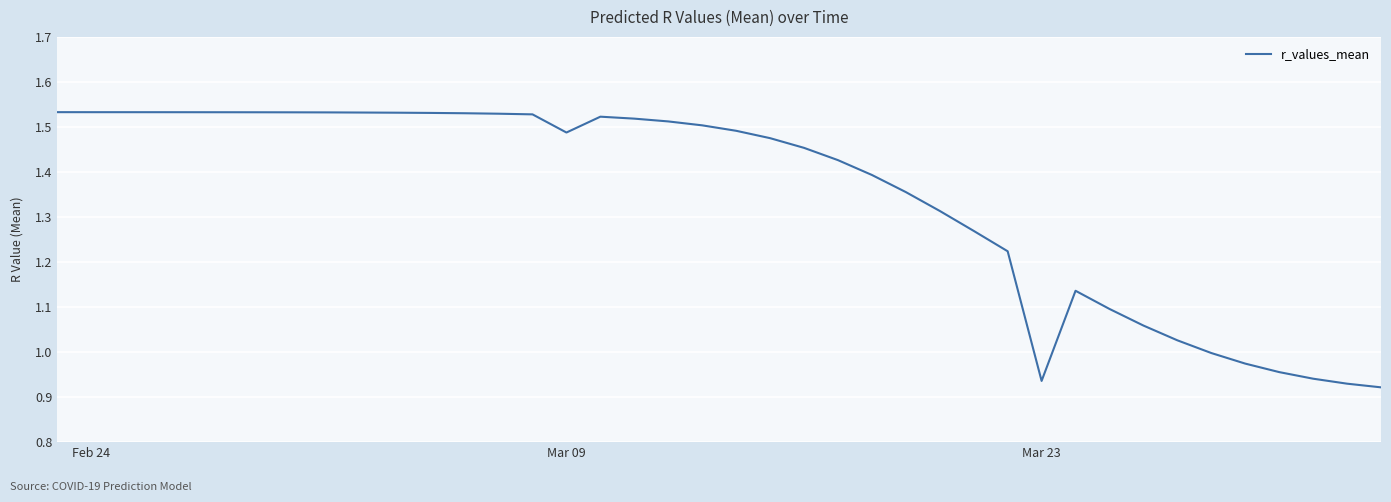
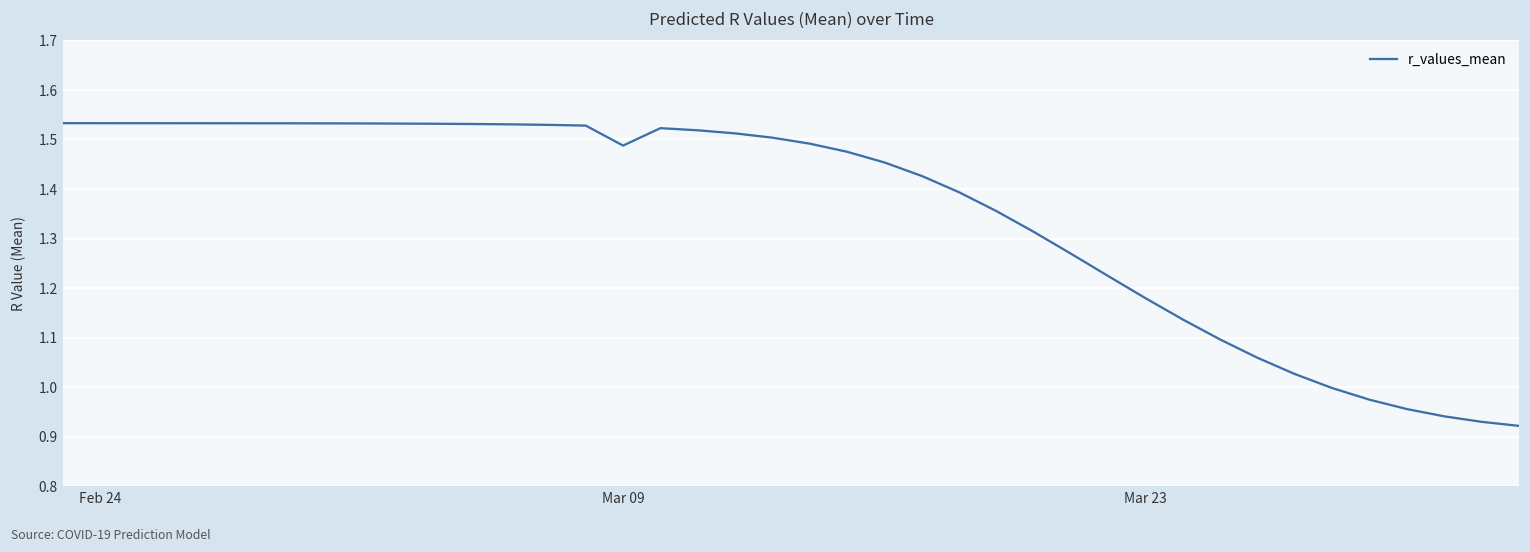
Mar 23: 0.94 -> 1.18
